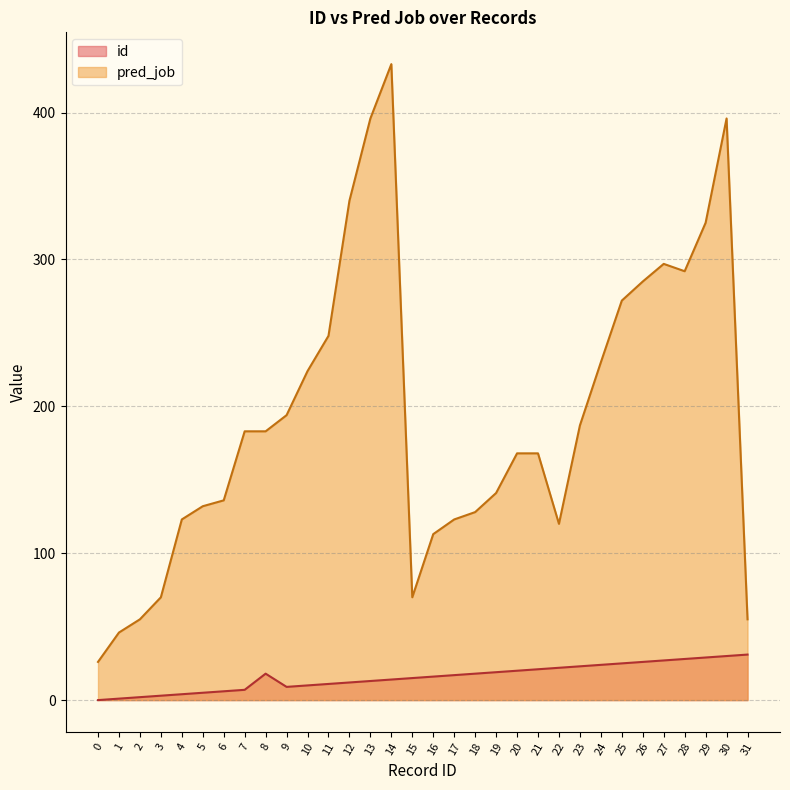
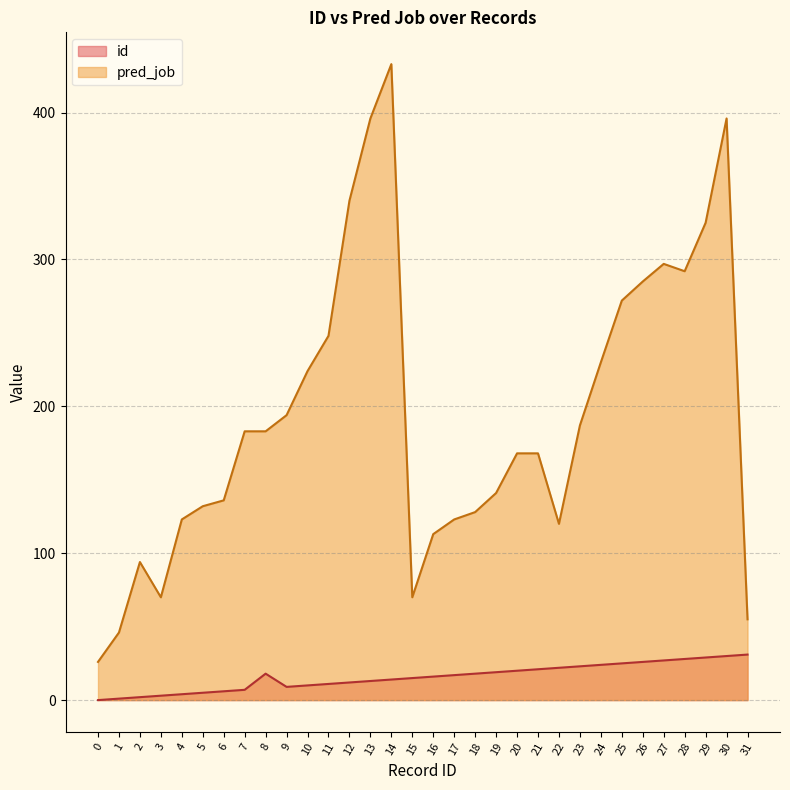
pred_job, 2: 55 -> 94
